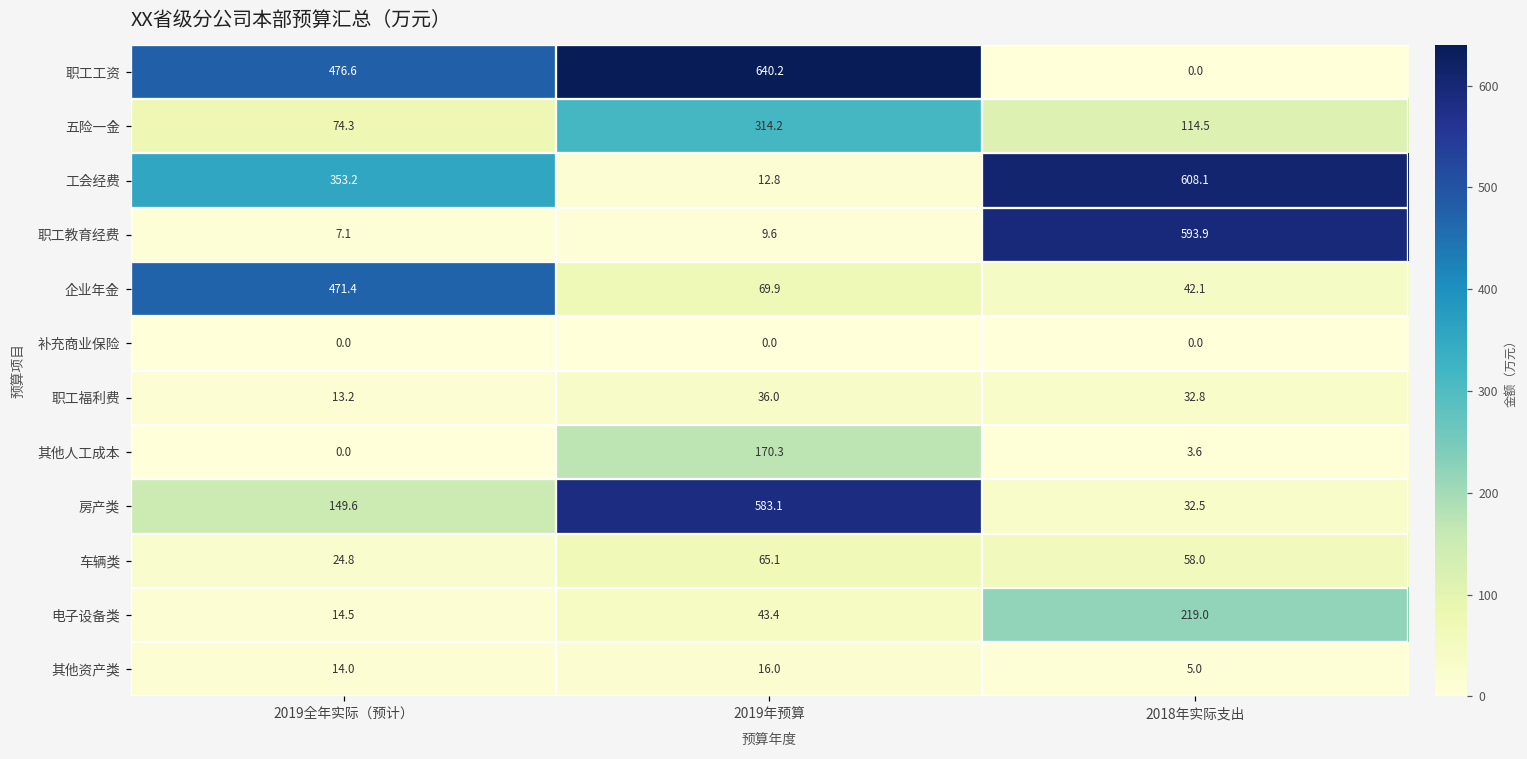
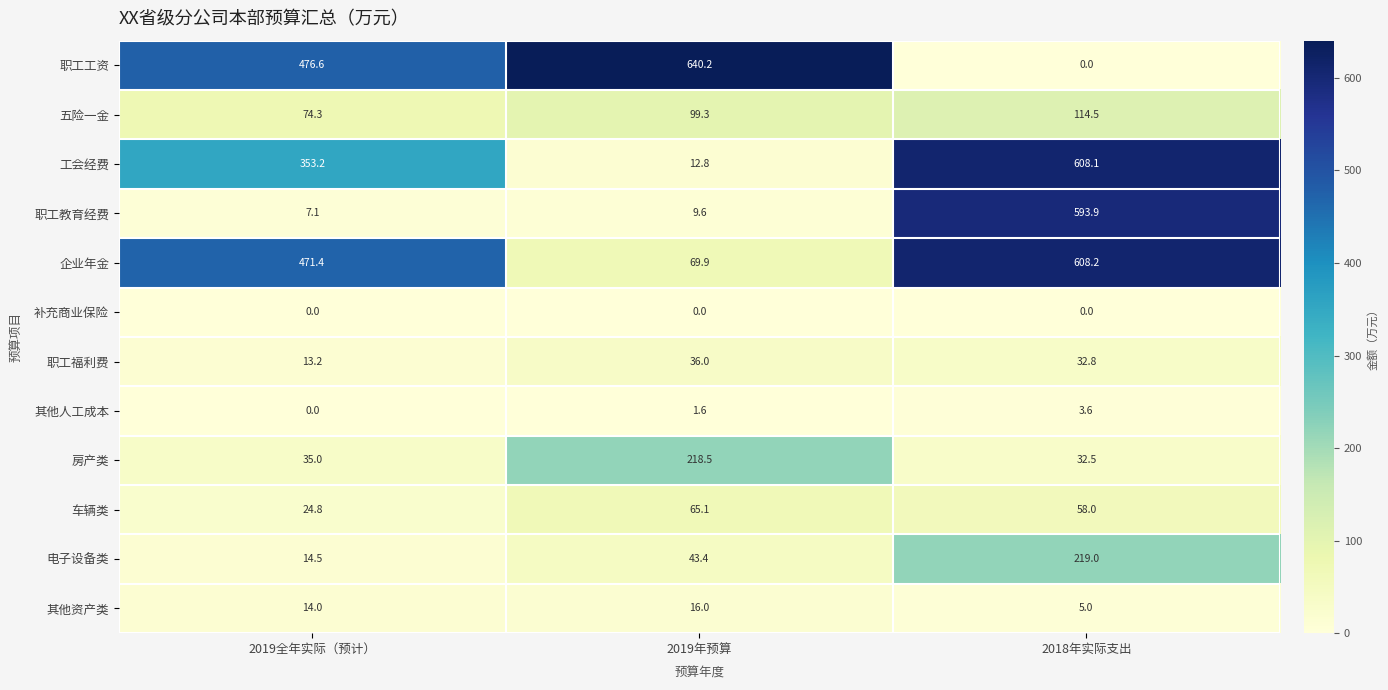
五险一金, 2019年预算: 314.2 -> 99.3
企业年金, 2018年实际支出: 42.1 -> 608.2
其他人工成本, 2019年预算: 170.3 -> 1.6
房产类, 2019全年实际（预计）: 149.6 -> 35.0
房产类, 2019年预算: 583.1 -> 218.5
